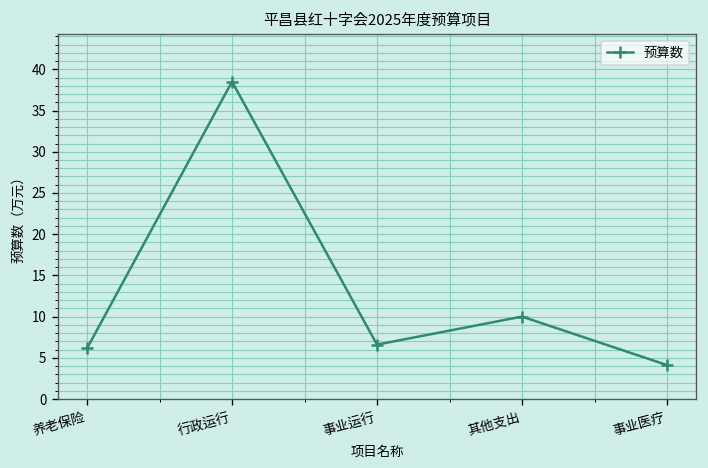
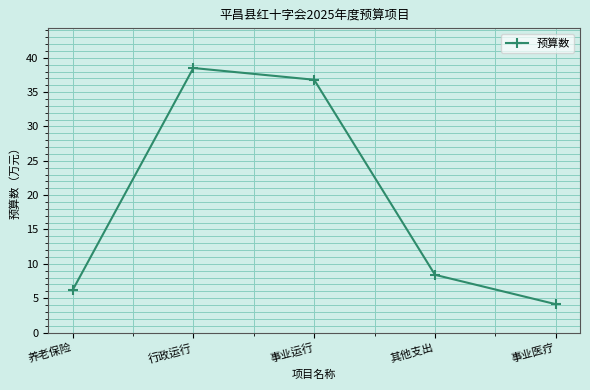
事业运行: 7 -> 37
其他支出: 10 -> 8
